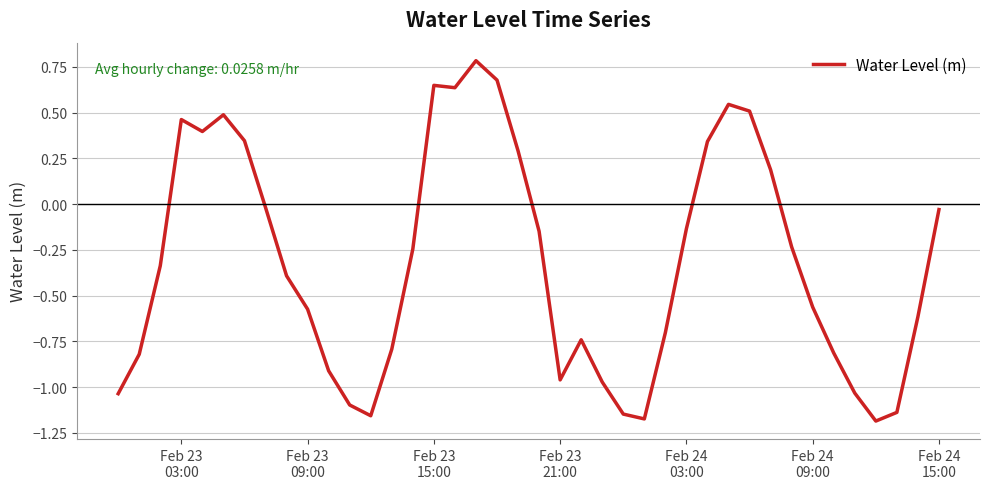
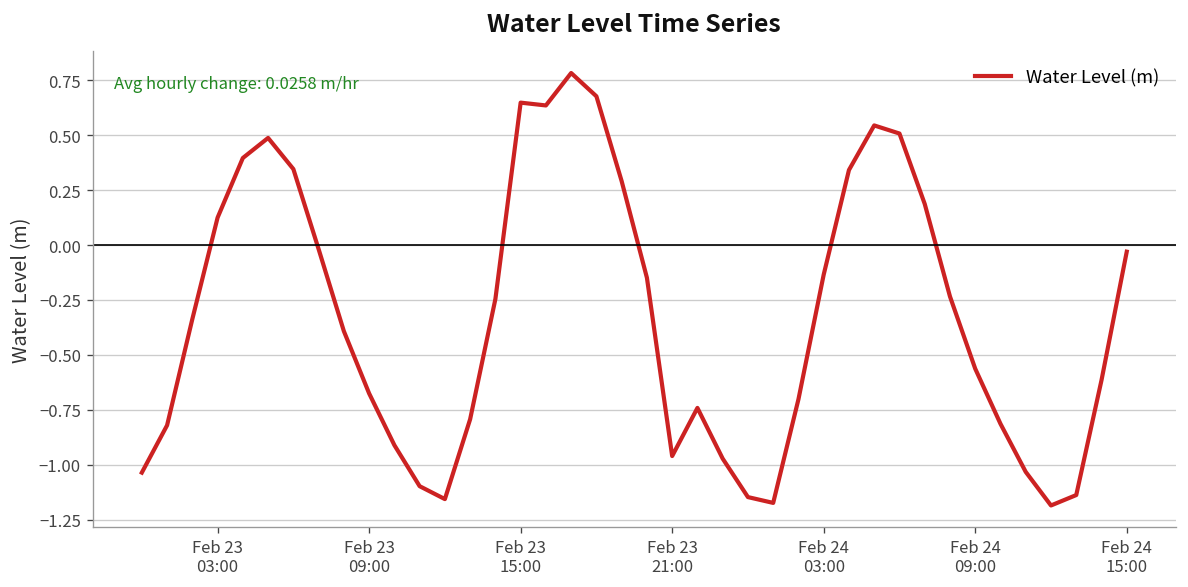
Feb 23 03:00: 0.46 -> 0.13
Feb 23 09:00: -0.57 -> -0.68
